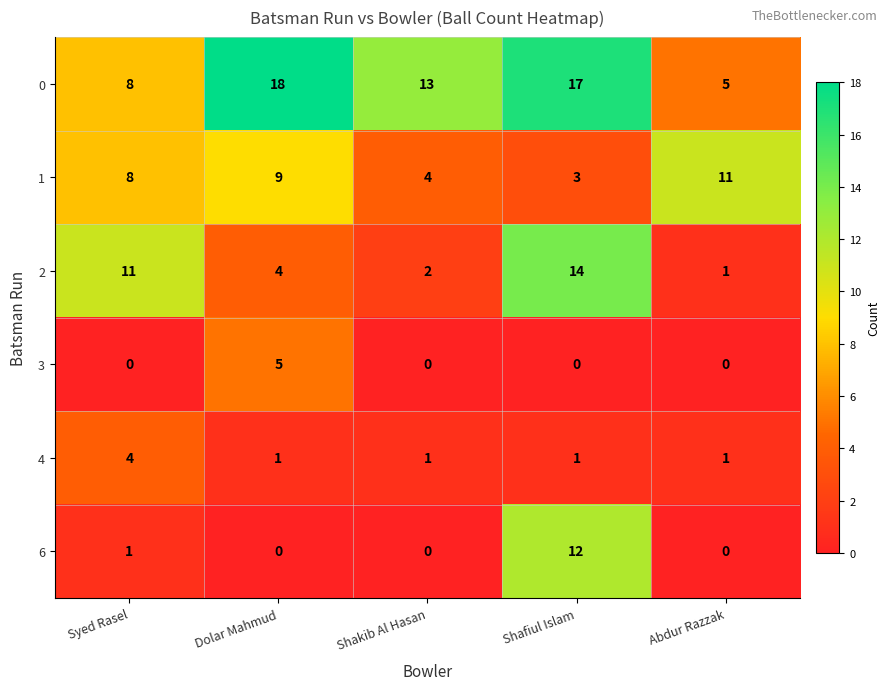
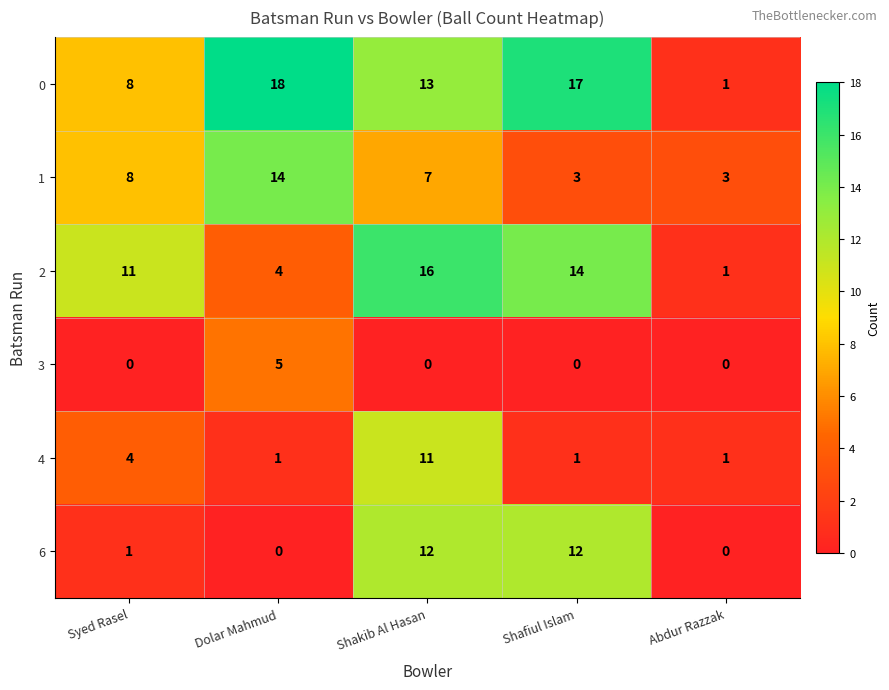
0, Abdur Razzak: 5 -> 1
1, Dolar Mahmud: 9 -> 14
1, Shakib Al Hasan: 4 -> 7
1, Abdur Razzak: 11 -> 3
2, Shakib Al Hasan: 2 -> 16
4, Shakib Al Hasan: 1 -> 11
6, Shakib Al Hasan: 0 -> 12
